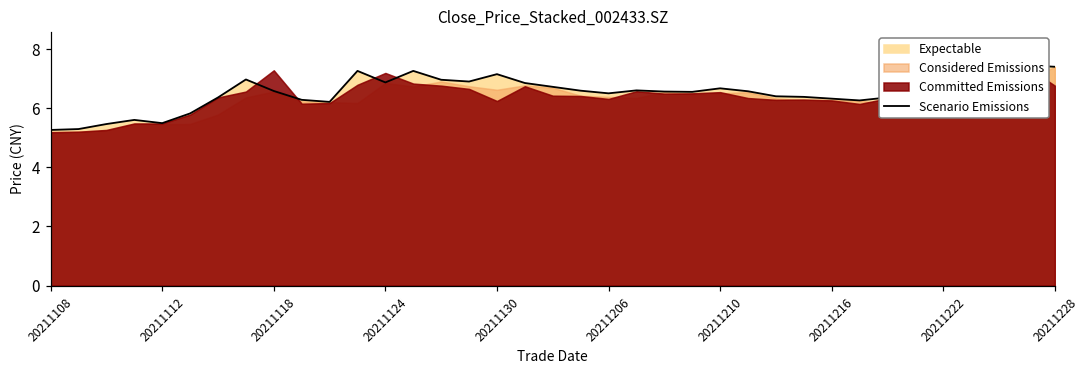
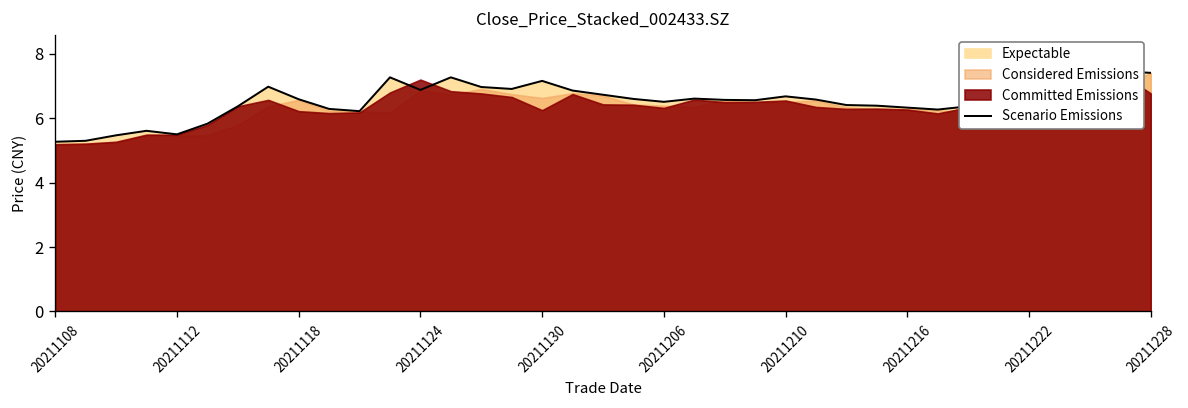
Committed Emissions, 20211118: 7.3 -> 6.2
